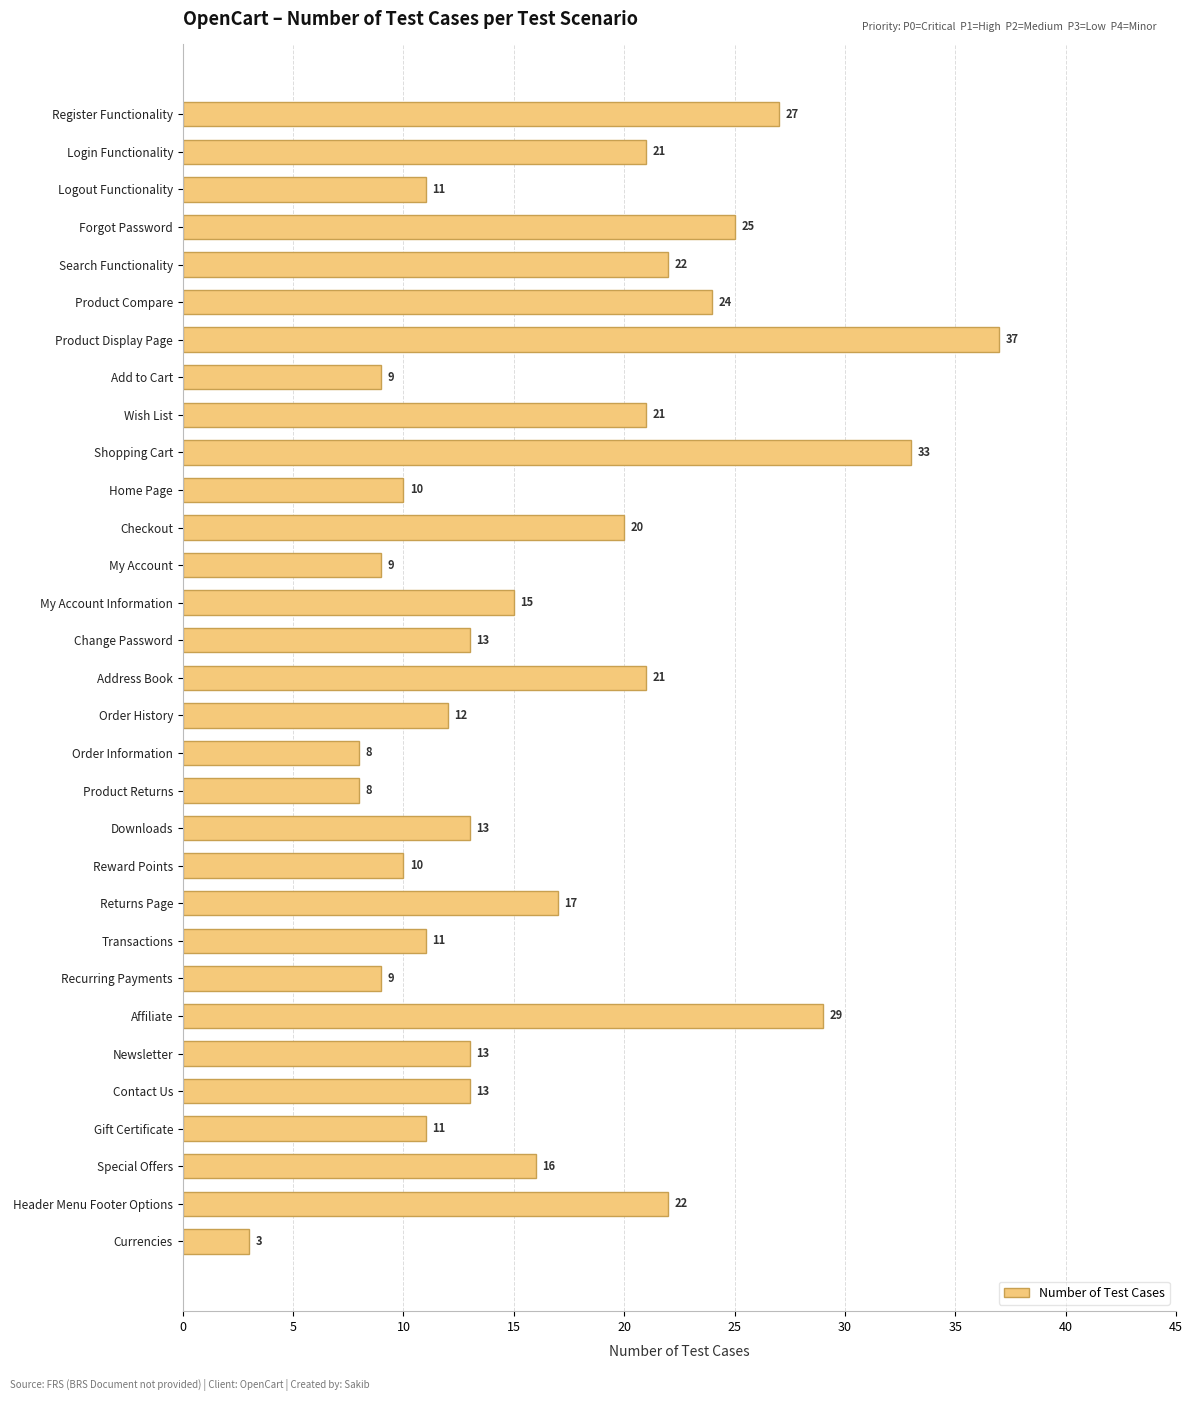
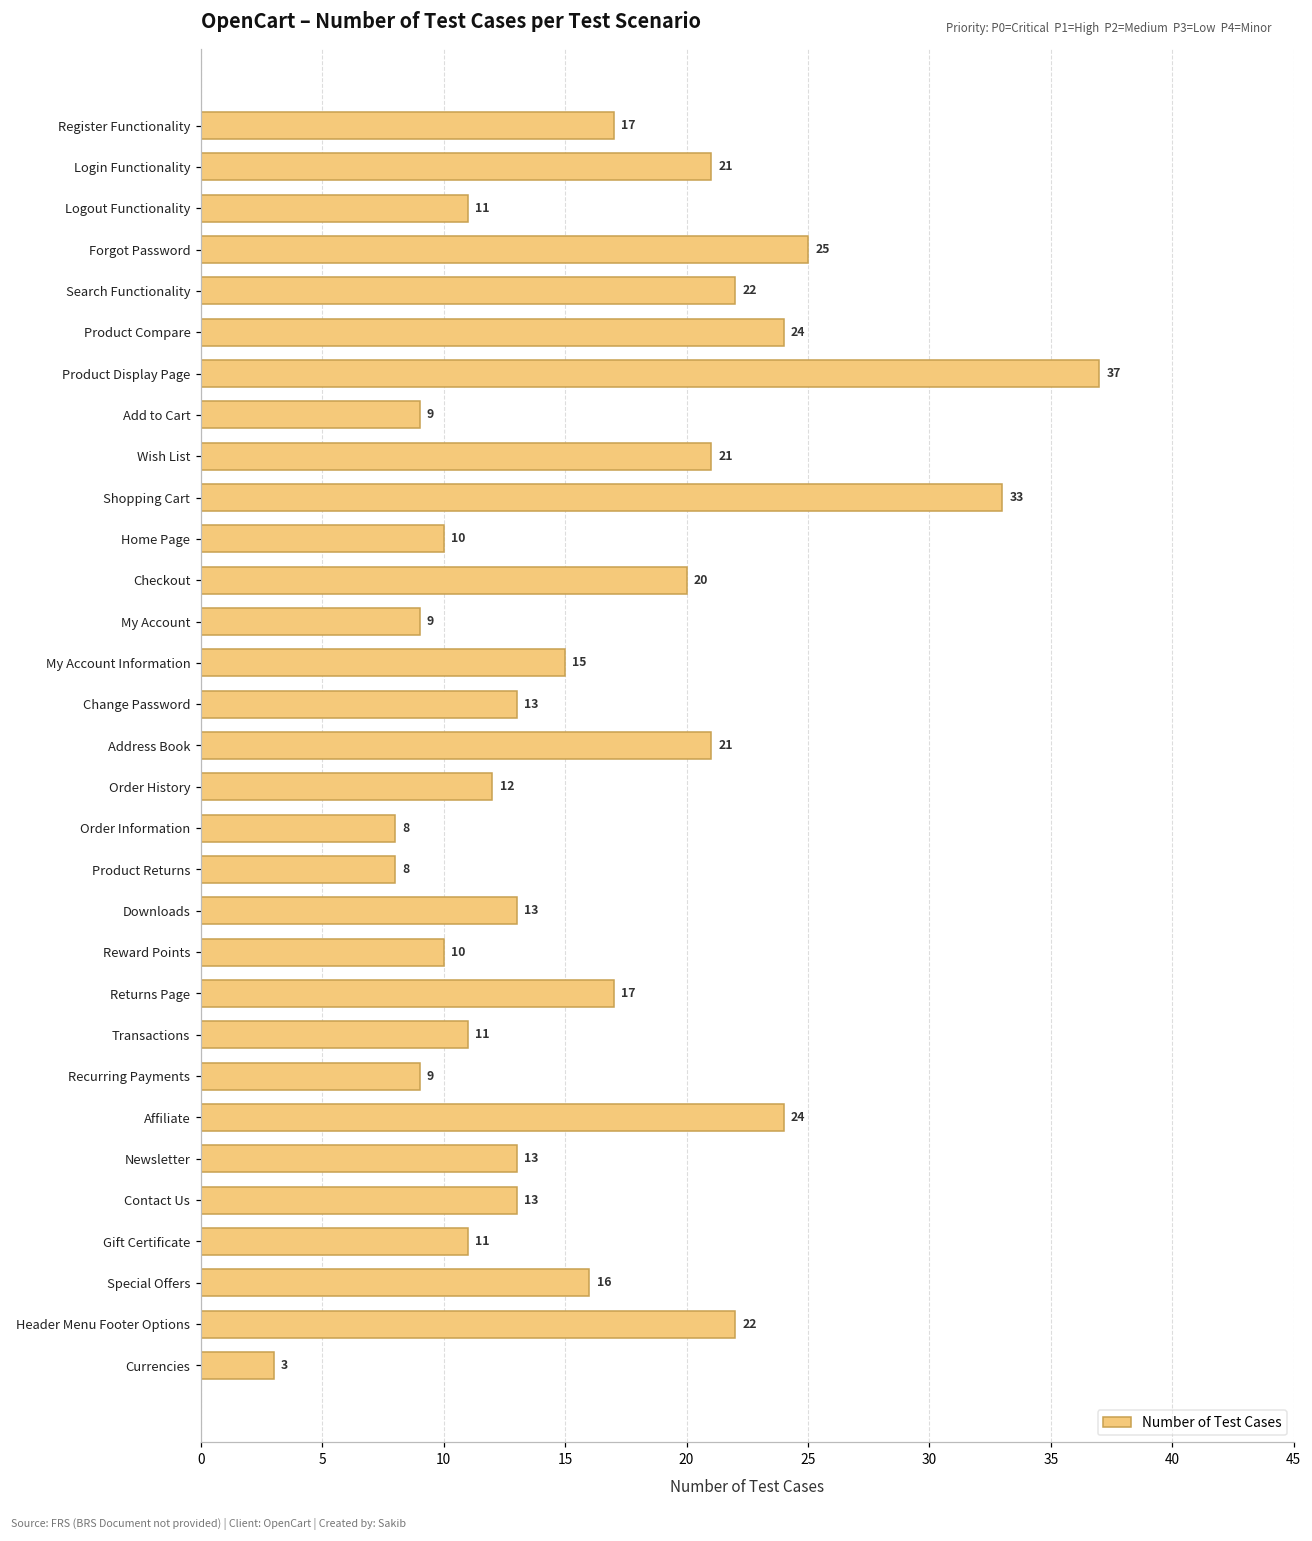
Register Functionality: 27 -> 17
Affiliate: 29 -> 24
